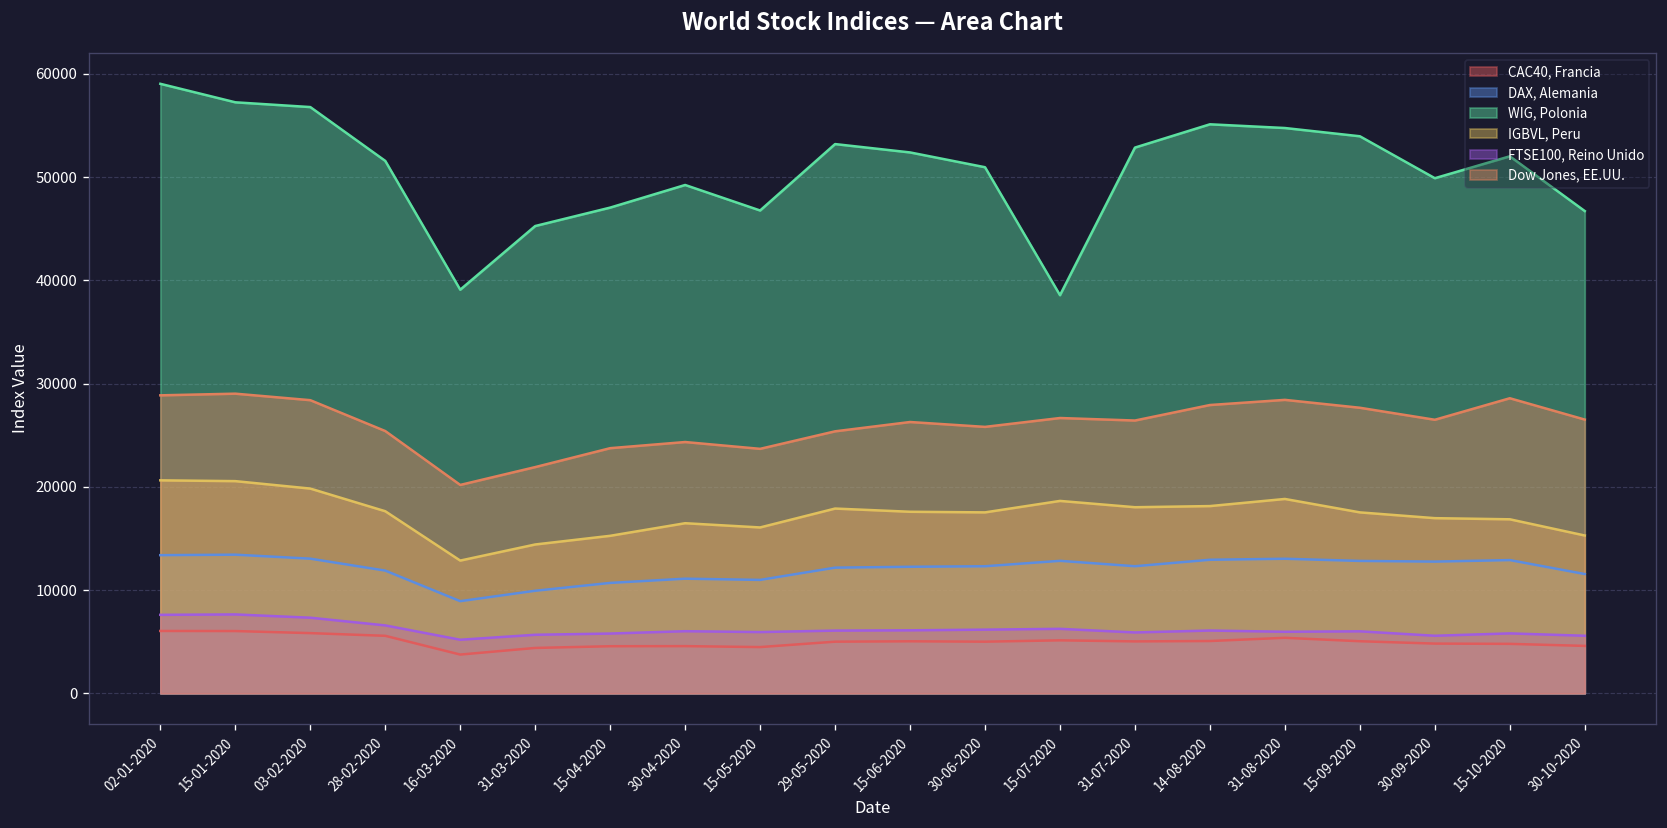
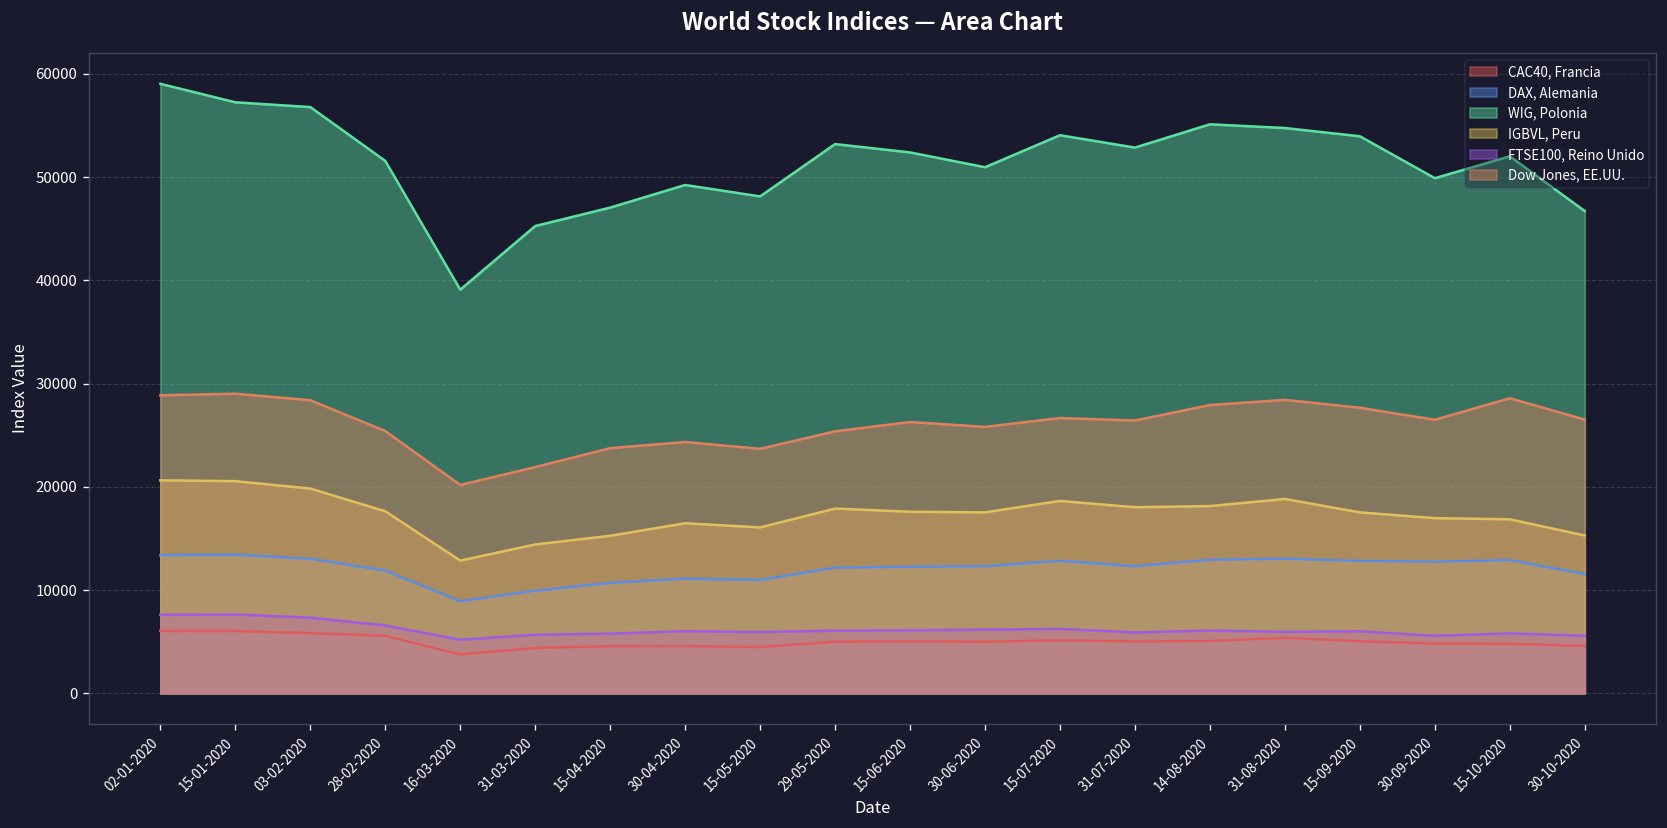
WIG, Polonia, 15-05-2020: 47000 -> 48000
WIG, Polonia, 15-07-2020: 39000 -> 54000
